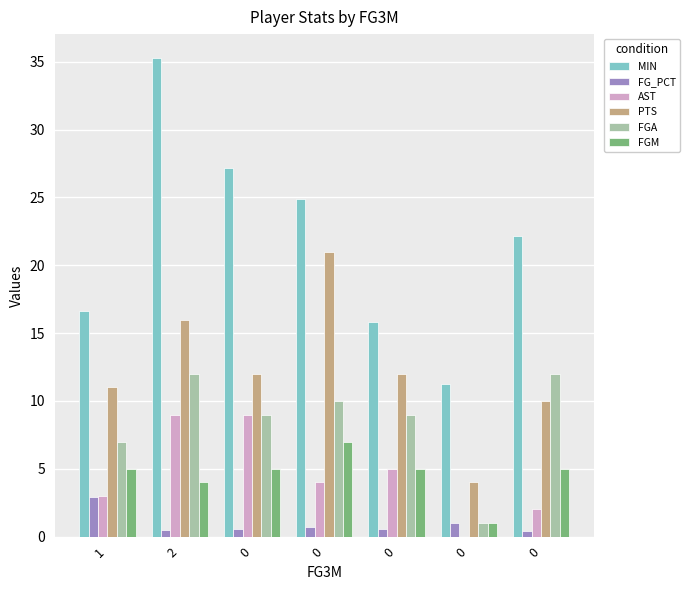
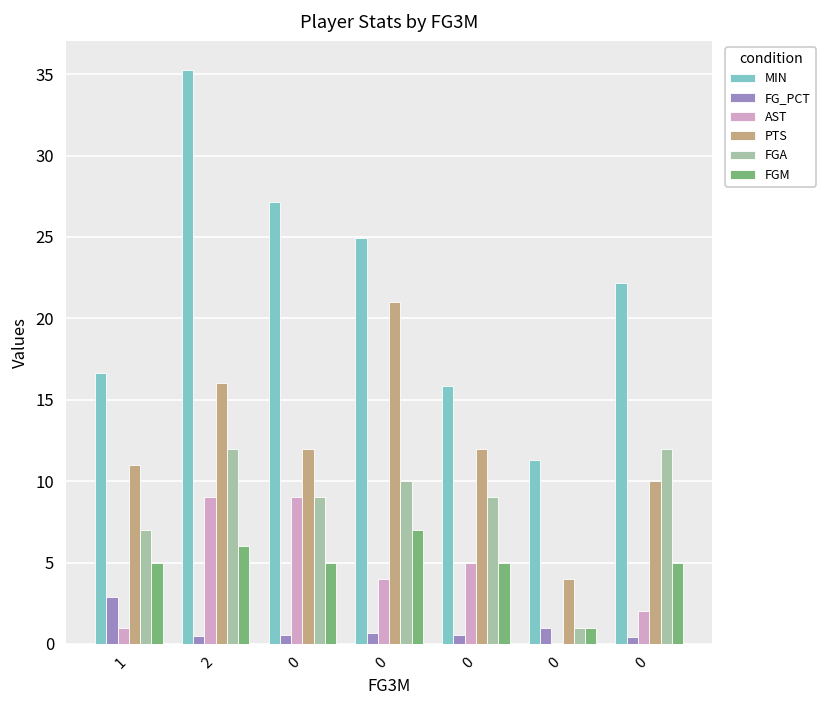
AST, 1: 3 -> 1
FGM, 2: 4 -> 6
